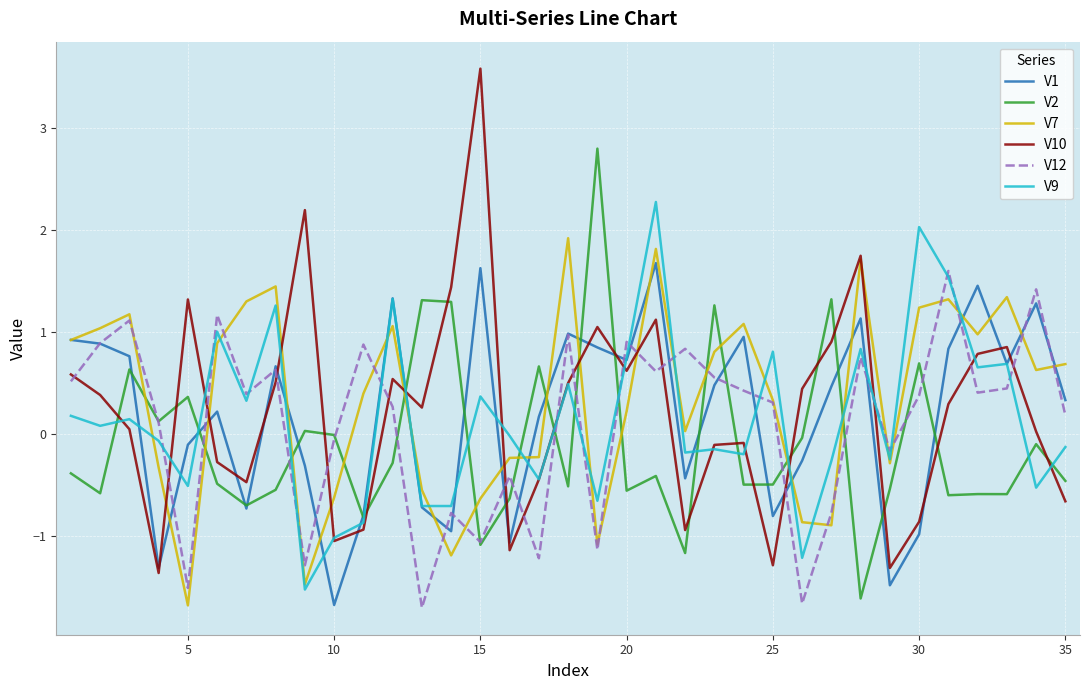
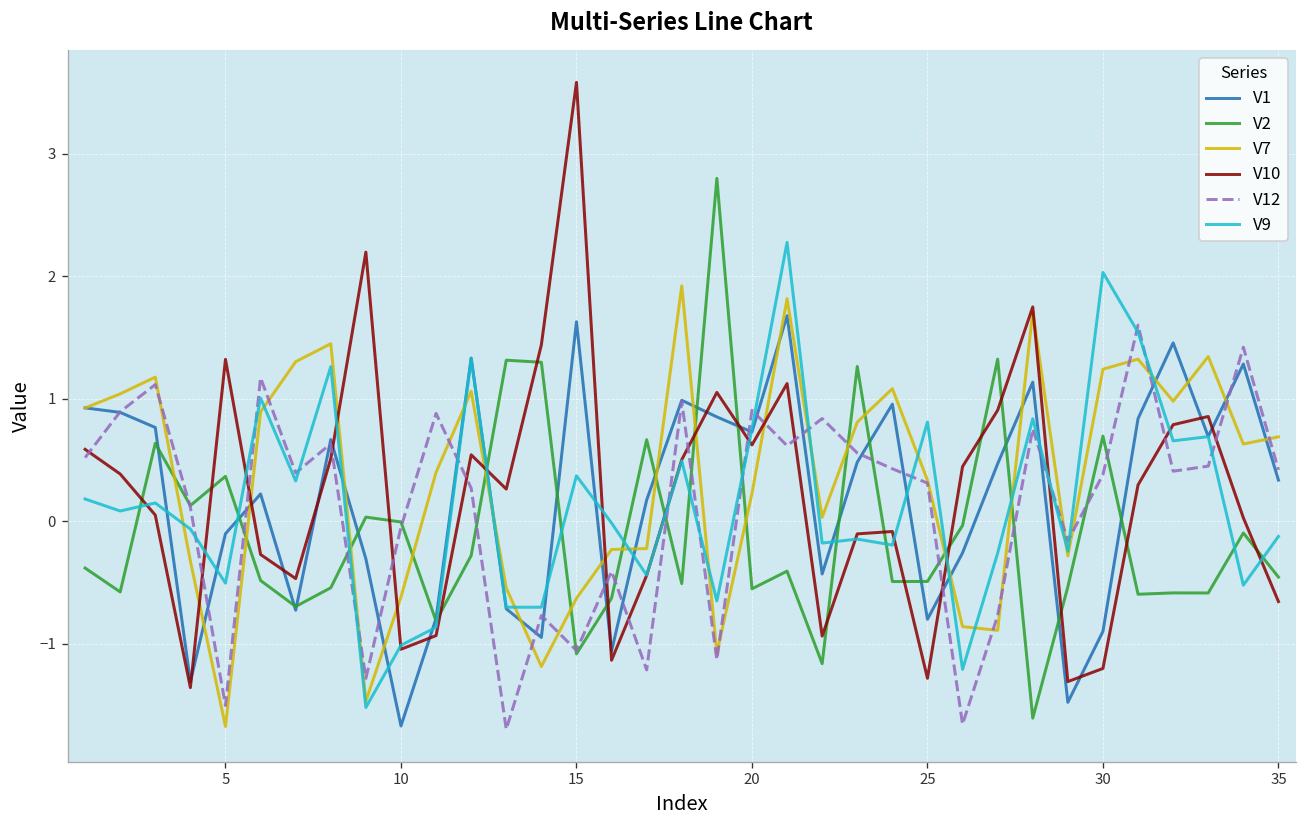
V1, 30: -0.98 -> -0.90
V10, 30: -0.86 -> -1.20
V12, 35: 0.19 -> 0.42
